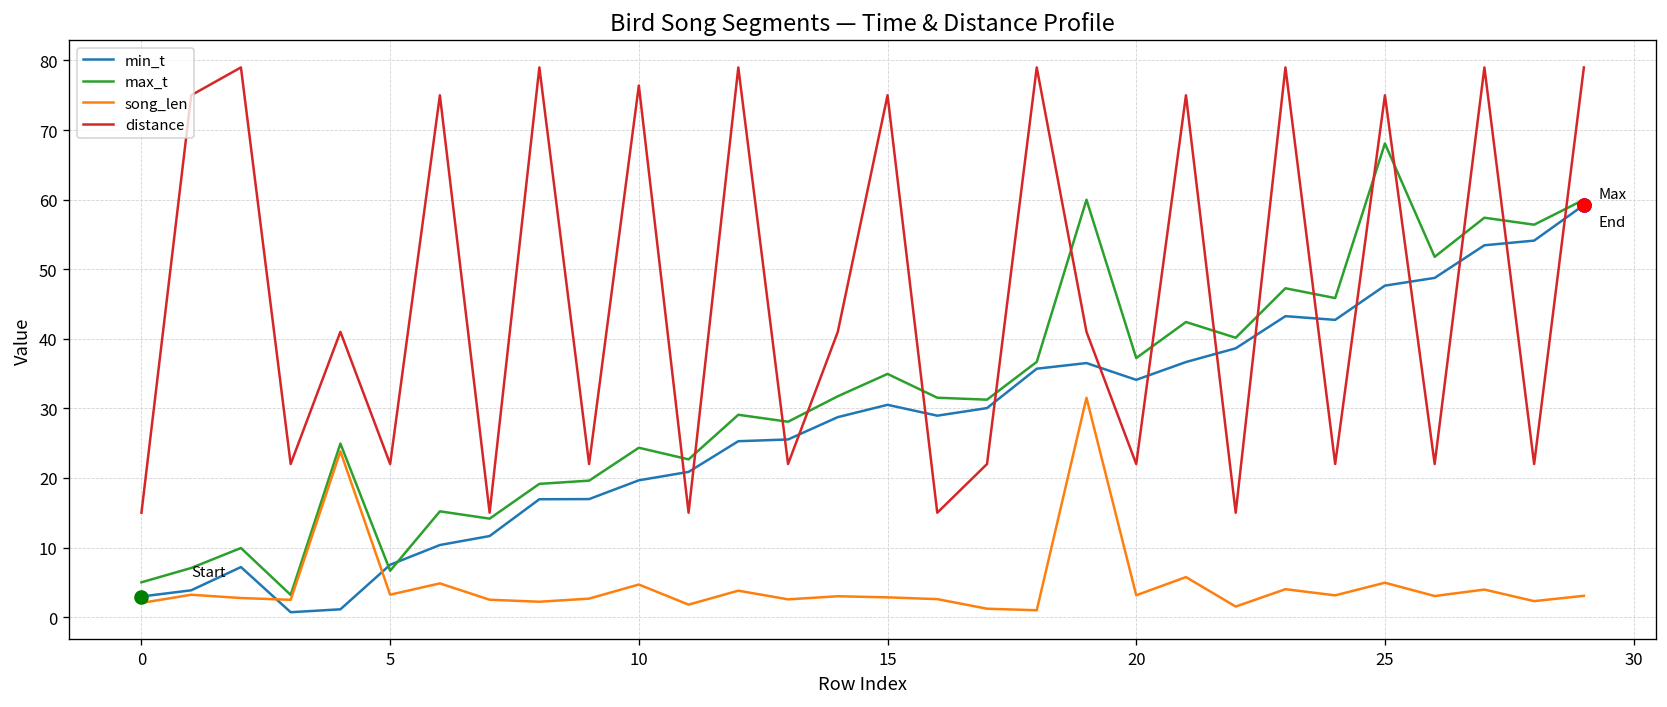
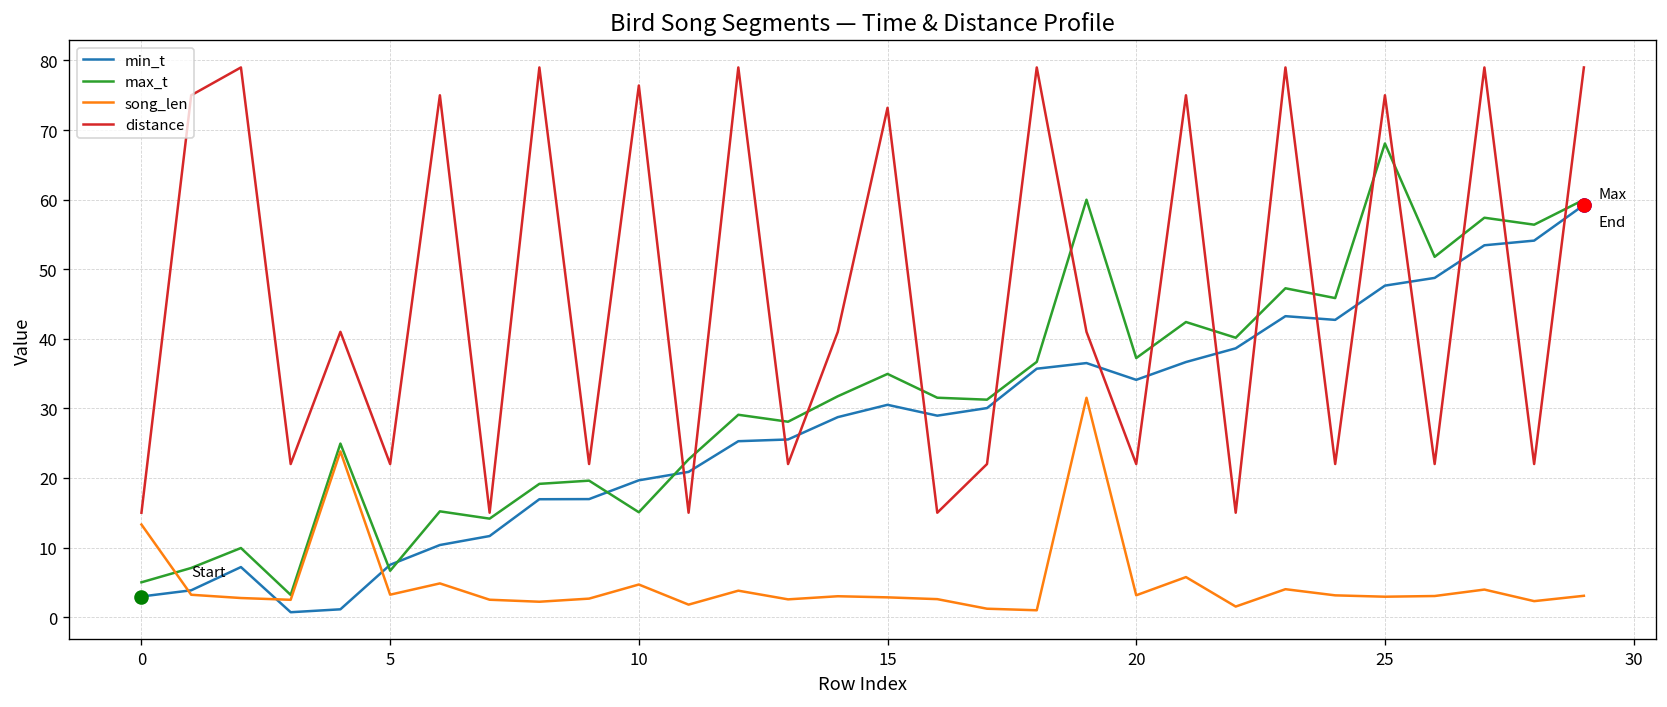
song_len, 0: 2 -> 13
max_t, 10: 24 -> 15
distance, 15: 75 -> 73
song_len, 25: 5 -> 3
